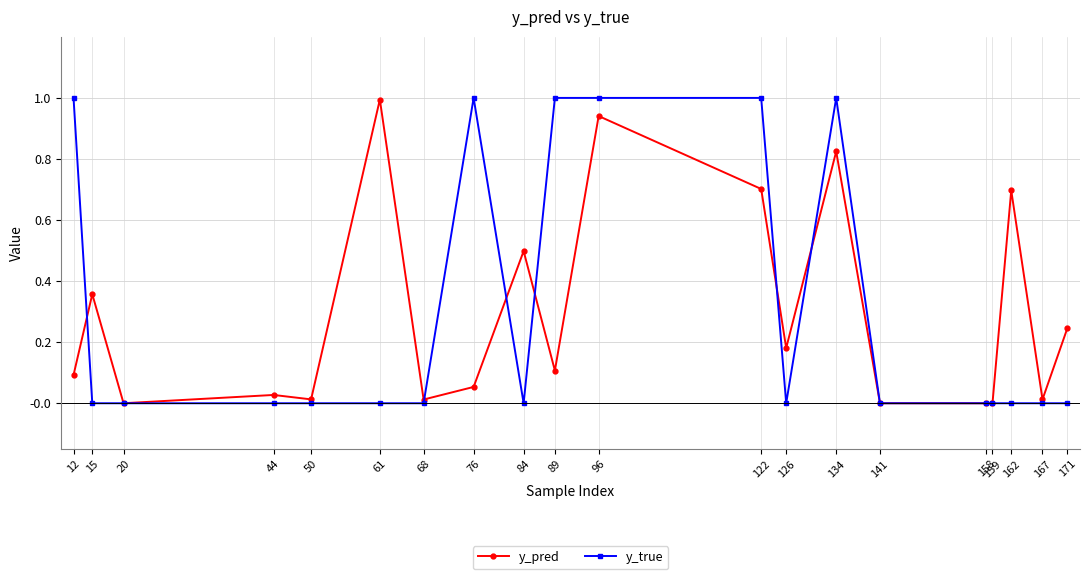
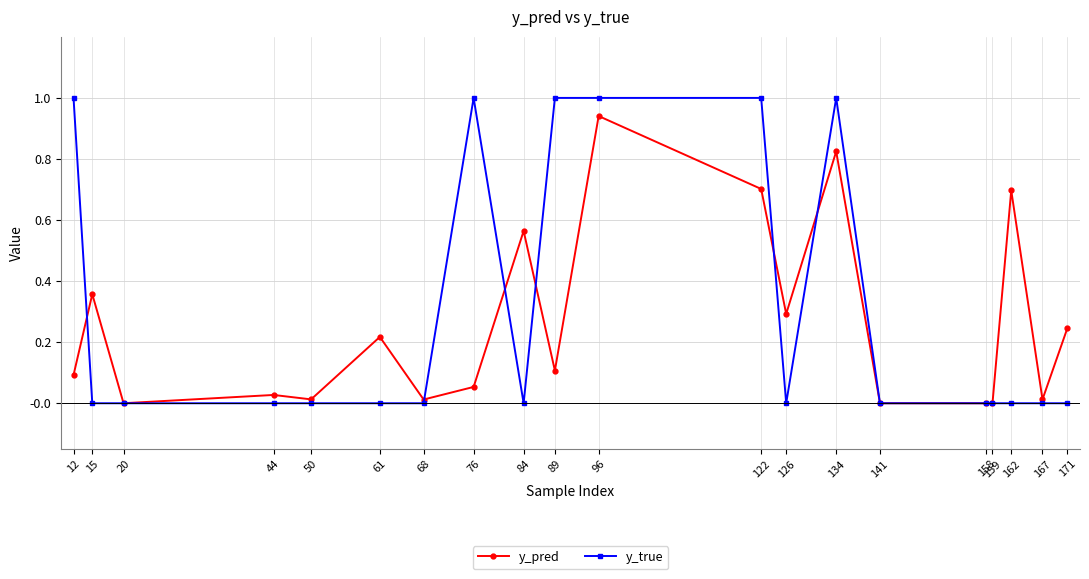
y_pred, 61: 0.99 -> 0.22
y_pred, 84: 0.50 -> 0.56
y_pred, 126: 0.18 -> 0.29
